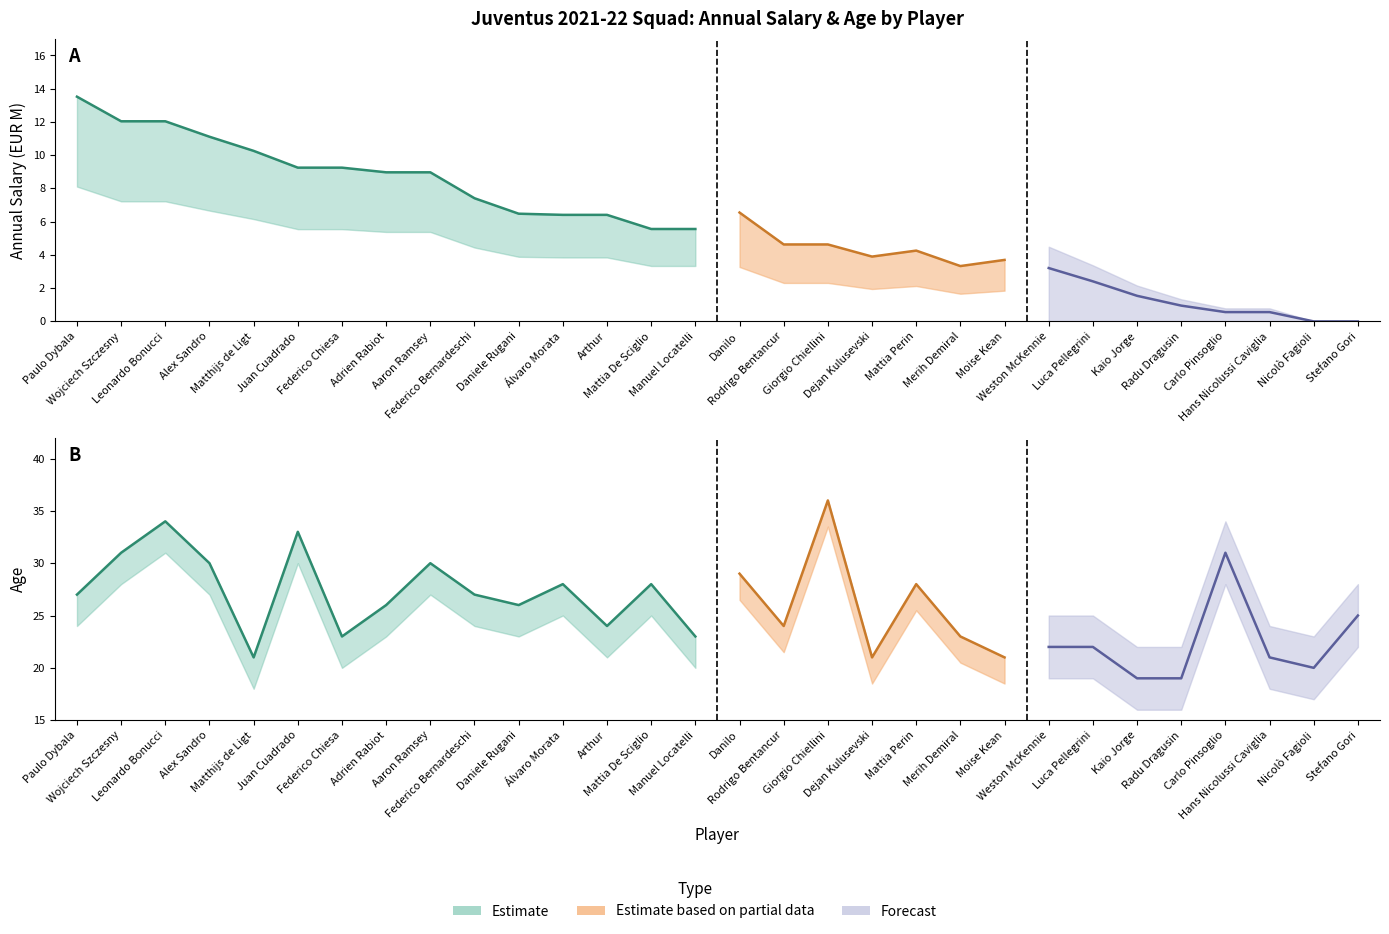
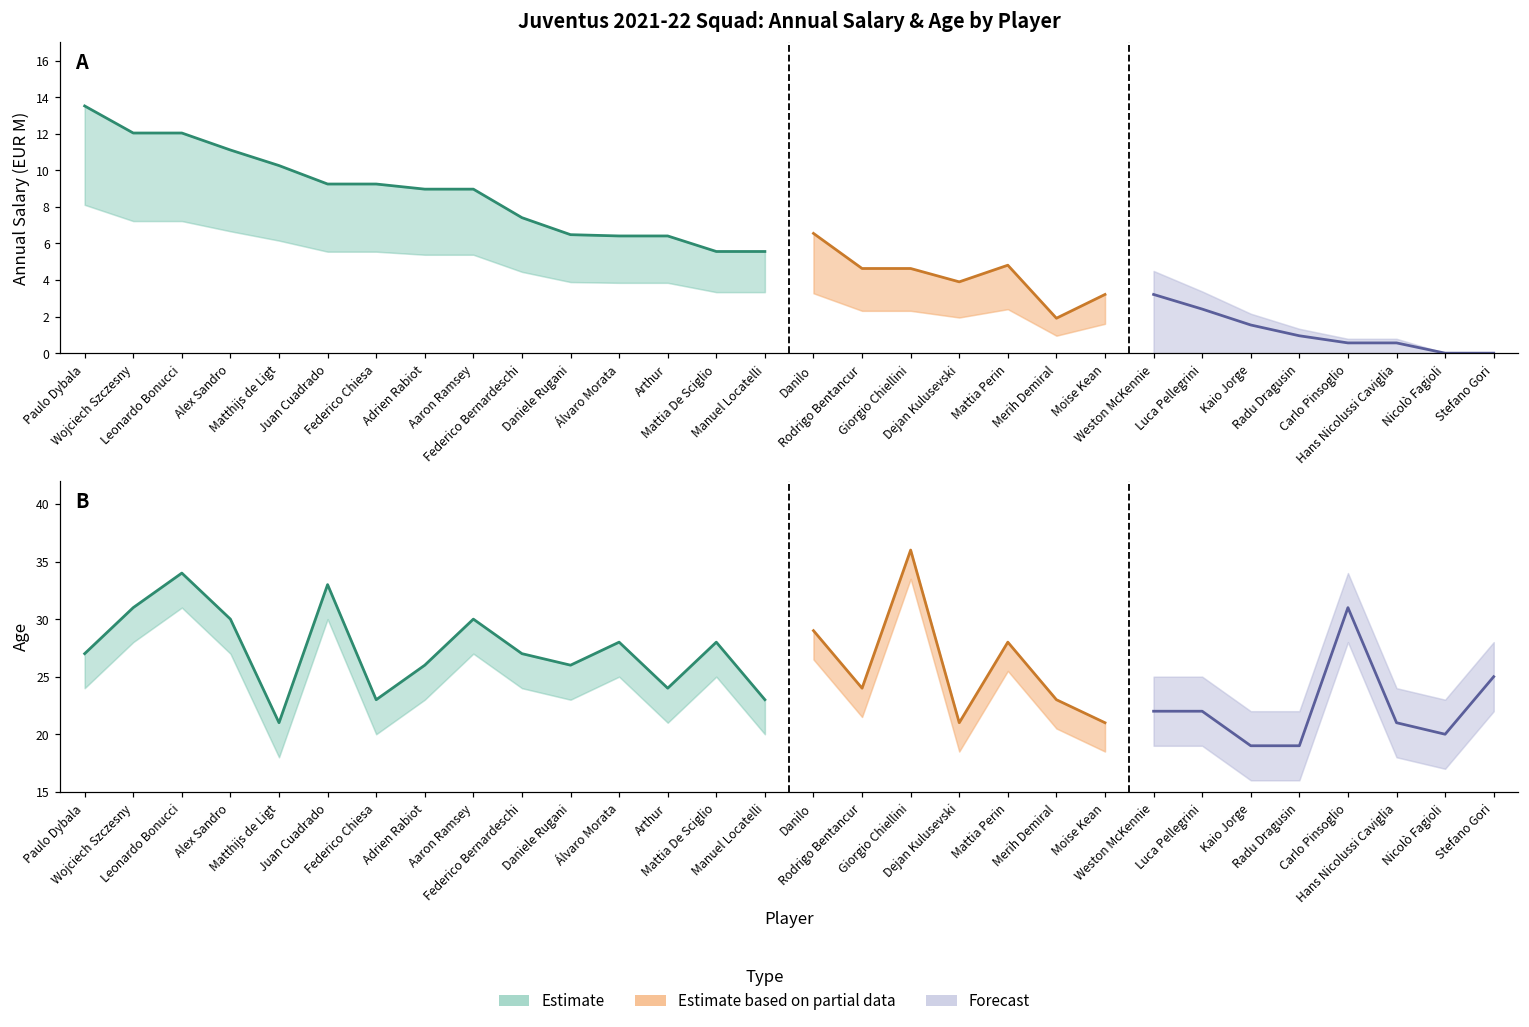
Juventus 2021-22 Squad: Annual Salary & Age by Player, Estimate based on partial data, Mattia Perin: 4.3 -> 4.8
Juventus 2021-22 Squad: Annual Salary & Age by Player, Estimate based on partial data, Merih Demiral: 3.3 -> 1.9
Juventus 2021-22 Squad: Annual Salary & Age by Player, Estimate based on partial data, Moise Kean: 3.7 -> 3.2
